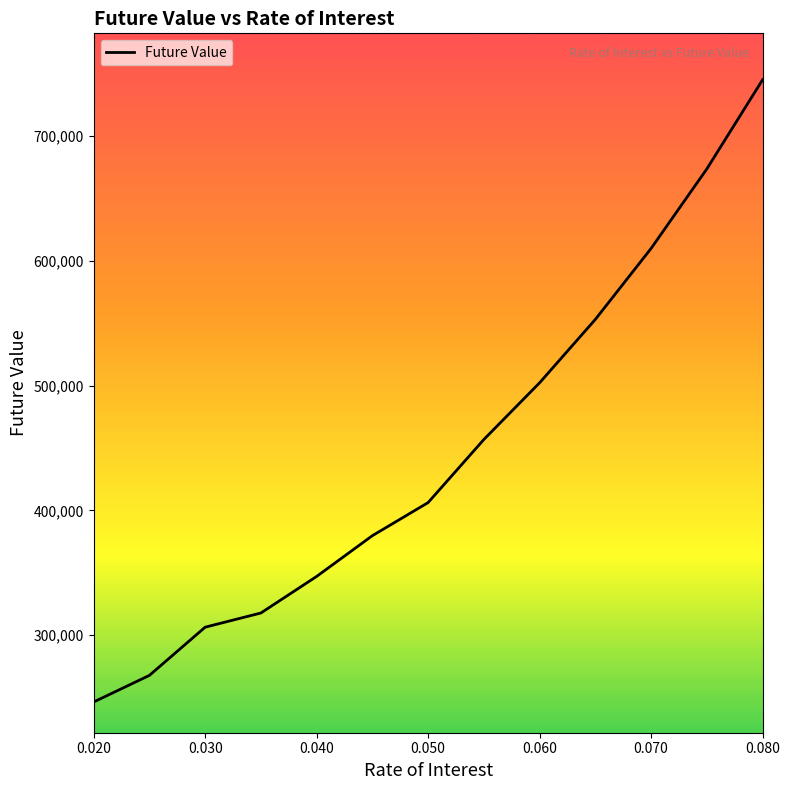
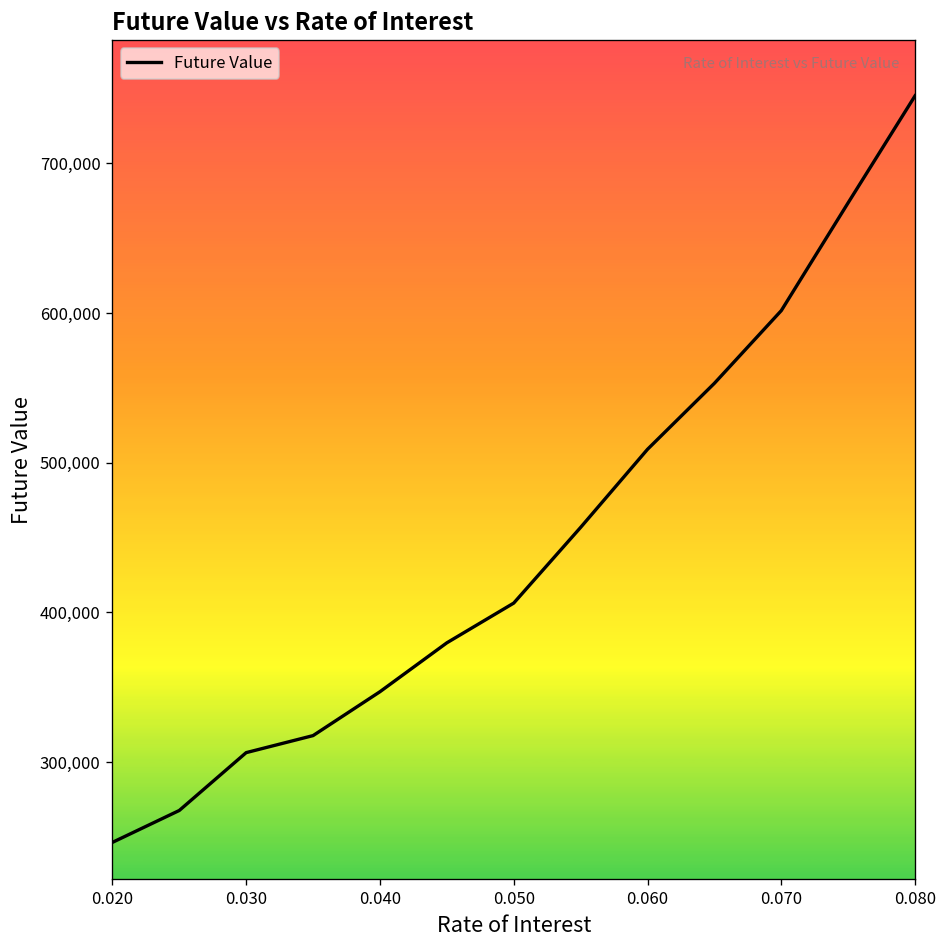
0.060: 502,000 -> 509,000
0.070: 610,000 -> 602,000
